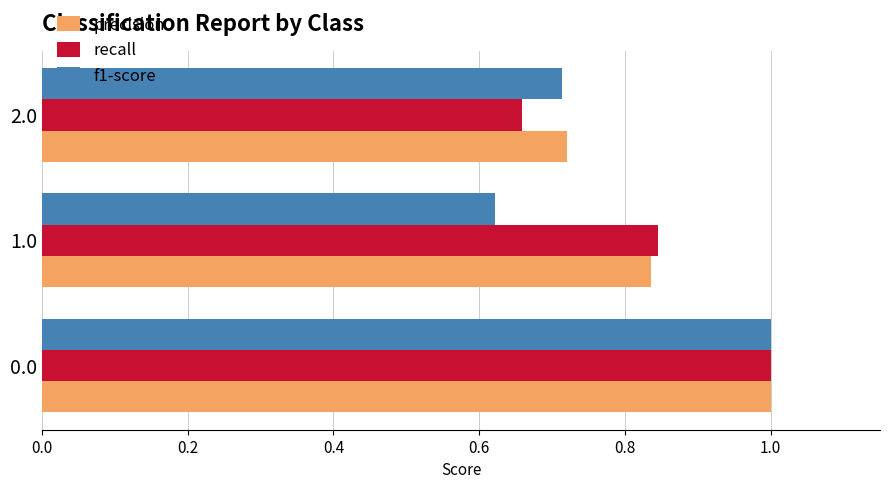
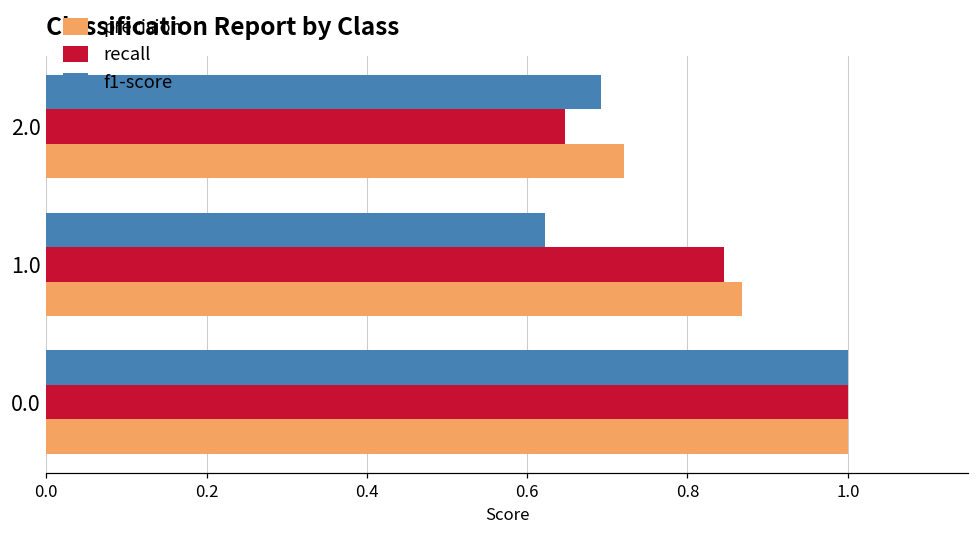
f1-score, 2.0: 0.71 -> 0.69
recall, 2.0: 0.66 -> 0.65
precision, 1.0: 0.84 -> 0.87
